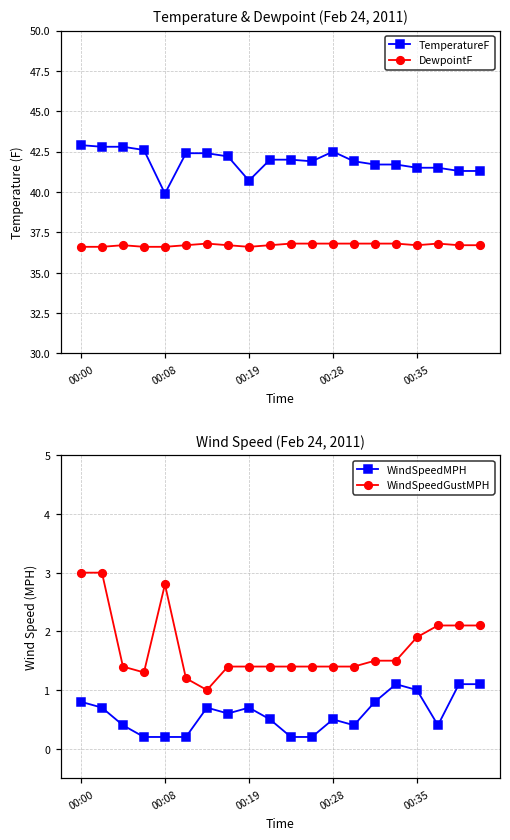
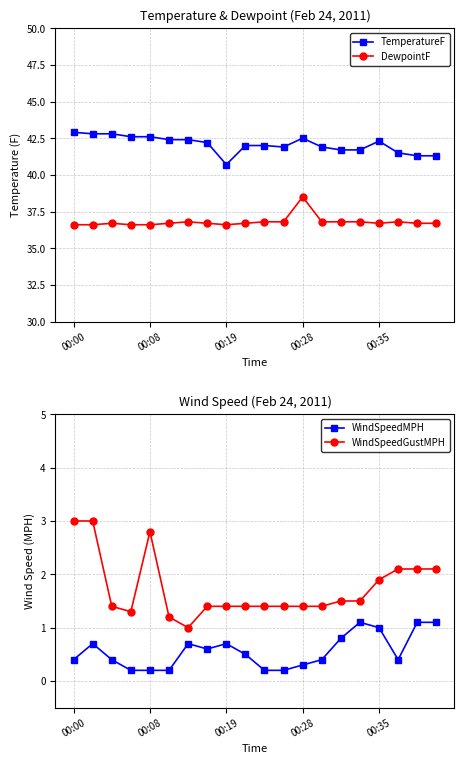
Temperature & Dewpoint (Feb 24, 2011), TemperatureF, 00:08: 39.9 -> 42.6
Temperature & Dewpoint (Feb 24, 2011), DewpointF, 00:28: 36.8 -> 38.5
Temperature & Dewpoint (Feb 24, 2011), TemperatureF, 00:35: 41.5 -> 42.3
Wind Speed (Feb 24, 2011), WindSpeedMPH, 00:00: 0.8 -> 0.4
Wind Speed (Feb 24, 2011), WindSpeedMPH, 00:28: 0.5 -> 0.3
